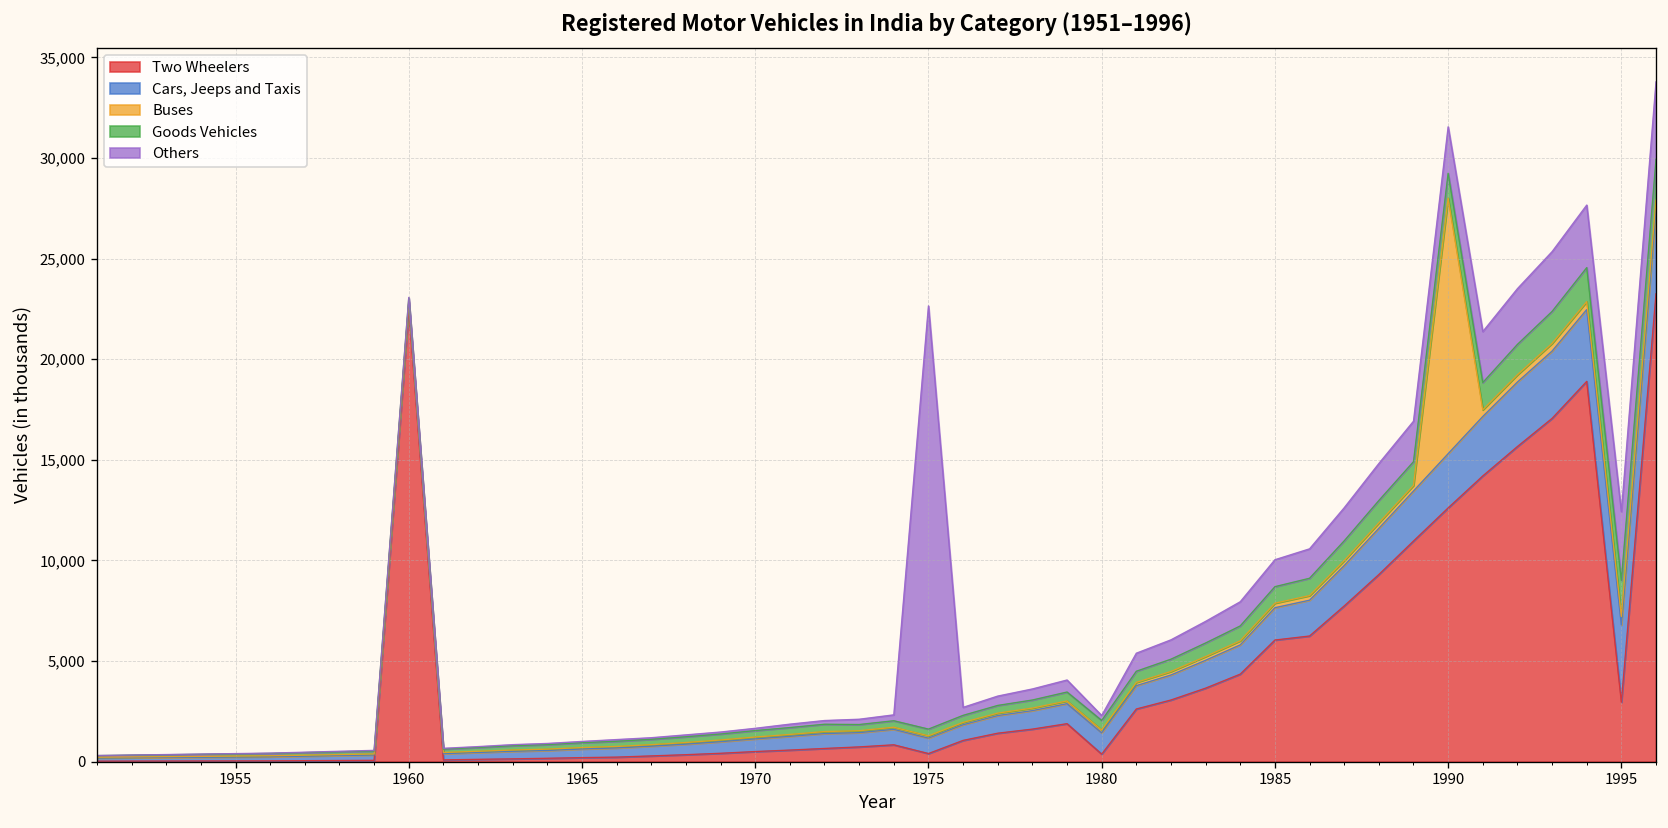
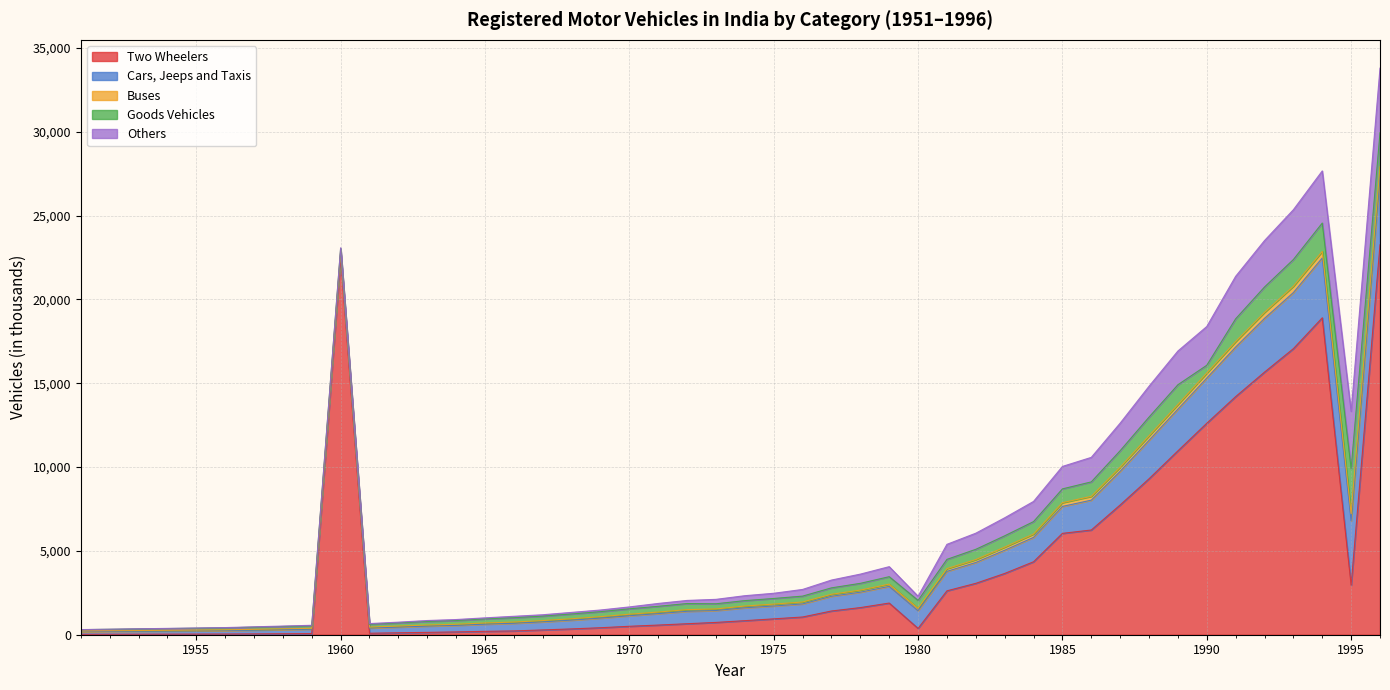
Two Wheelers, 1975: 400 -> 900
Others, 1975: 21,000 -> 300
Buses, 1990: 12,700 -> 300
Goods Vehicles, 1990: 1,200 -> 500
Goods Vehicles, 1995: 1,800 -> 2,700
